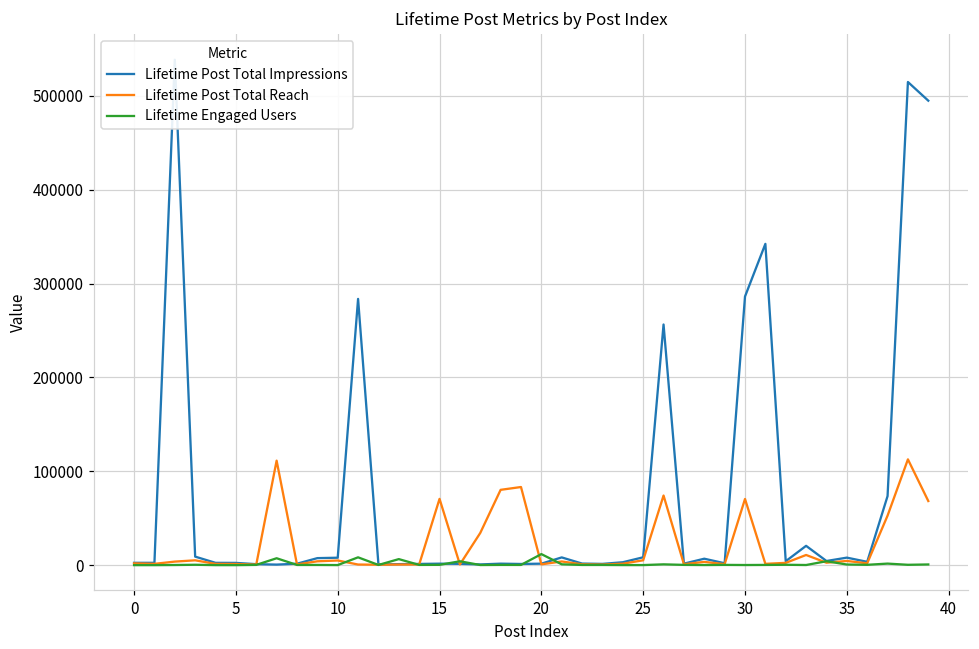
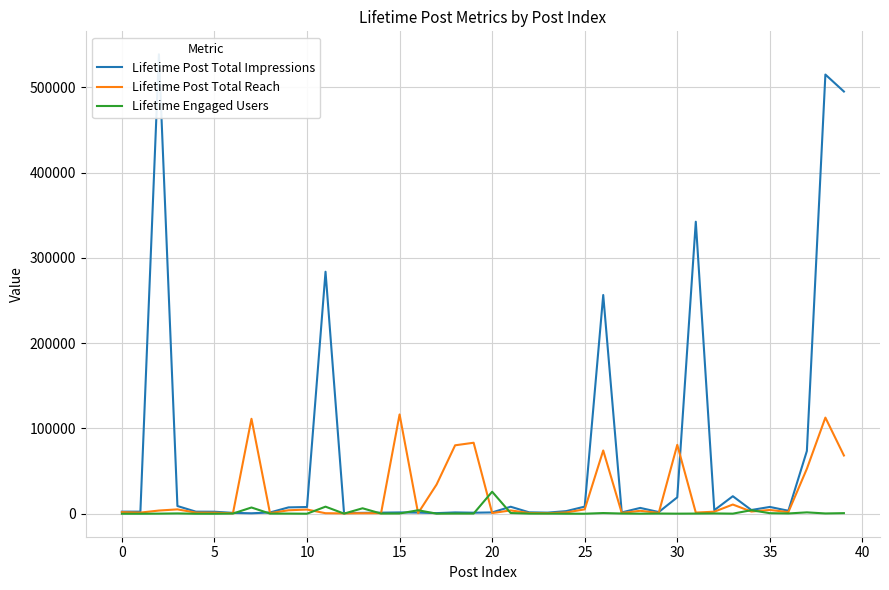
Lifetime Post Total Reach, 15: 70000 -> 120000
Lifetime Engaged Users, 20: 10000 -> 30000
Lifetime Post Total Impressions, 30: 290000 -> 20000
Lifetime Post Total Reach, 30: 70000 -> 80000
